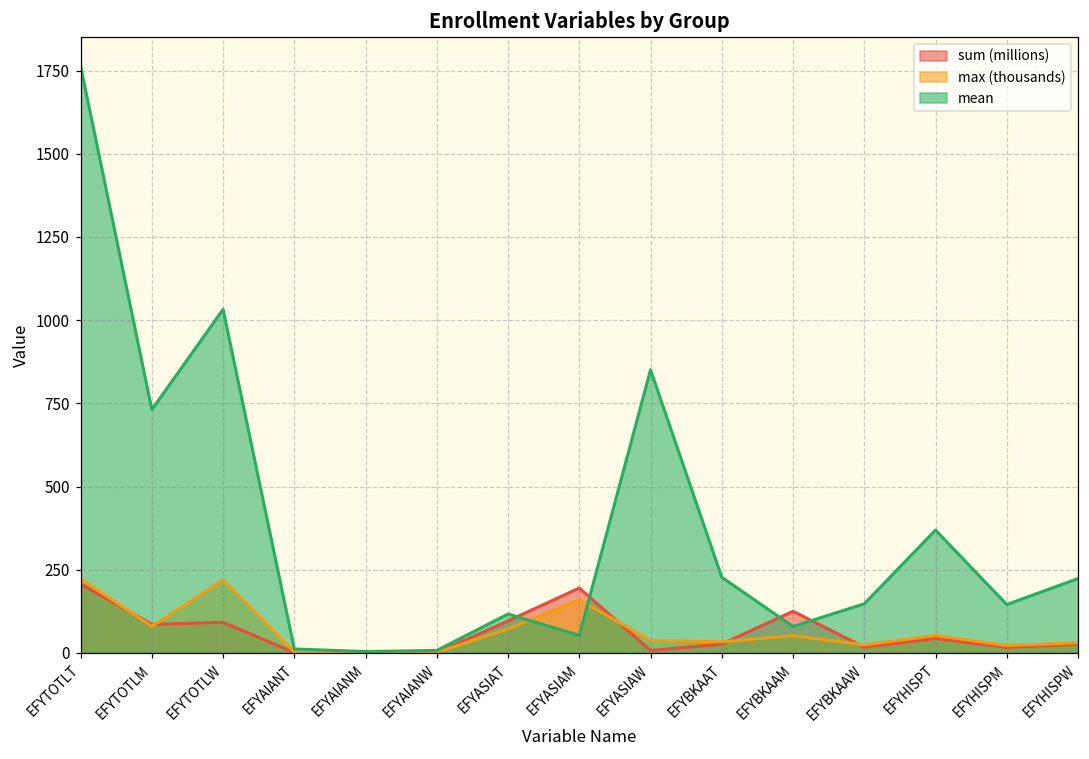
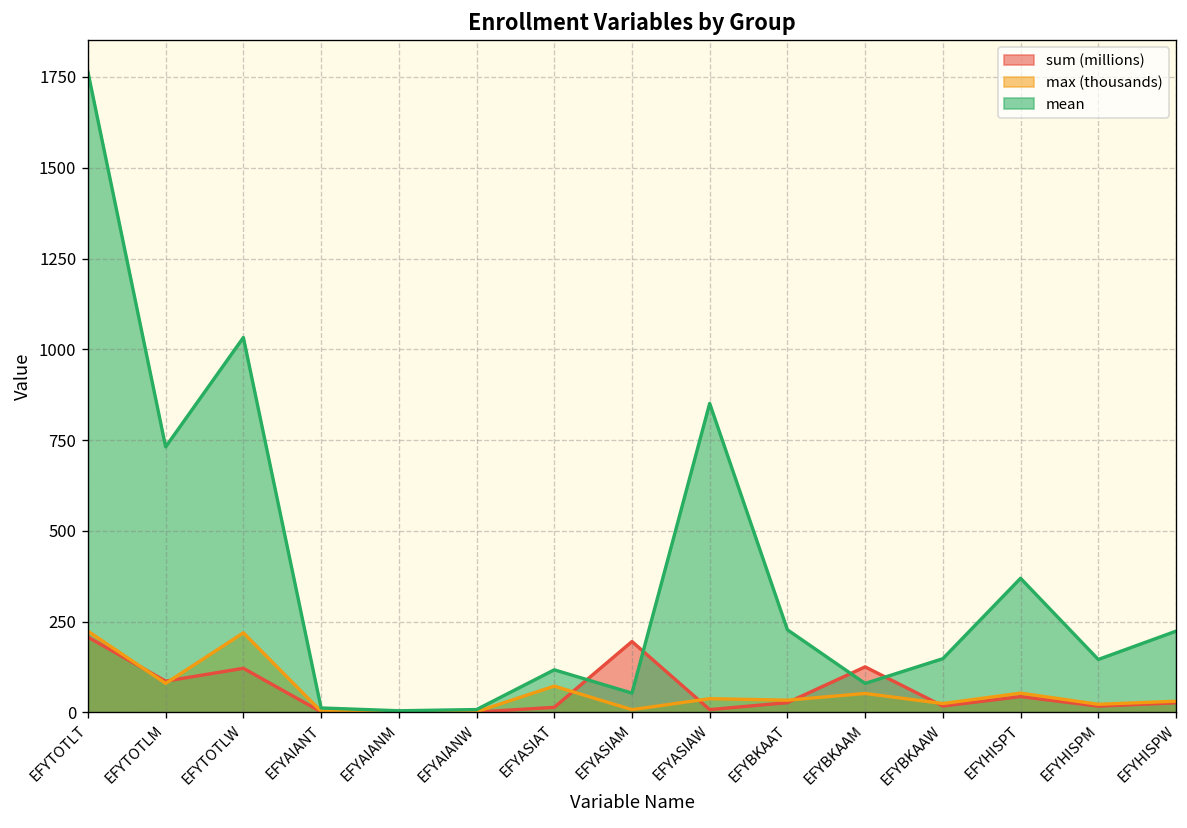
sum (millions), EFYTOTLW: 90 -> 120
sum (millions), EFYASIAT: 100 -> 10
max (thousands), EFYASIAM: 160 -> 10
